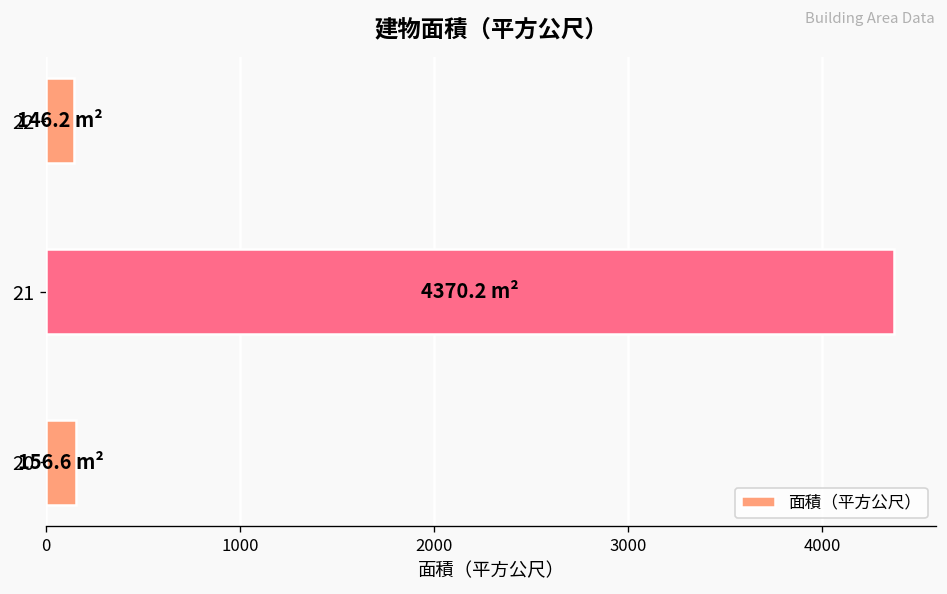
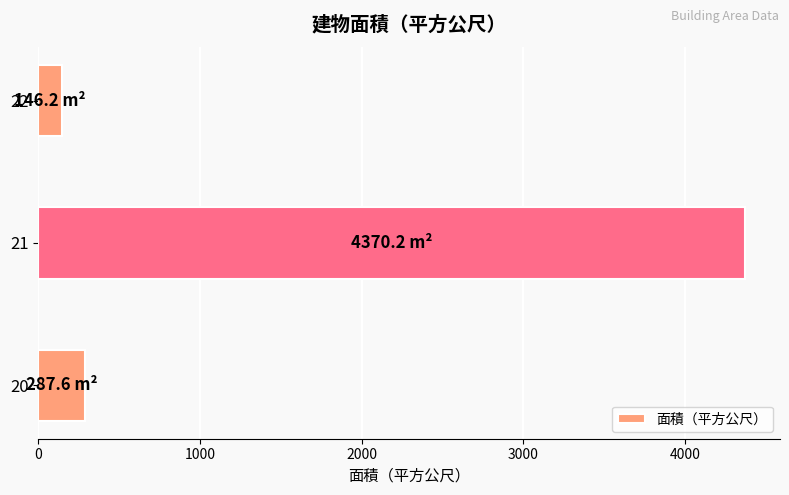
20: 156.6 -> 287.6
